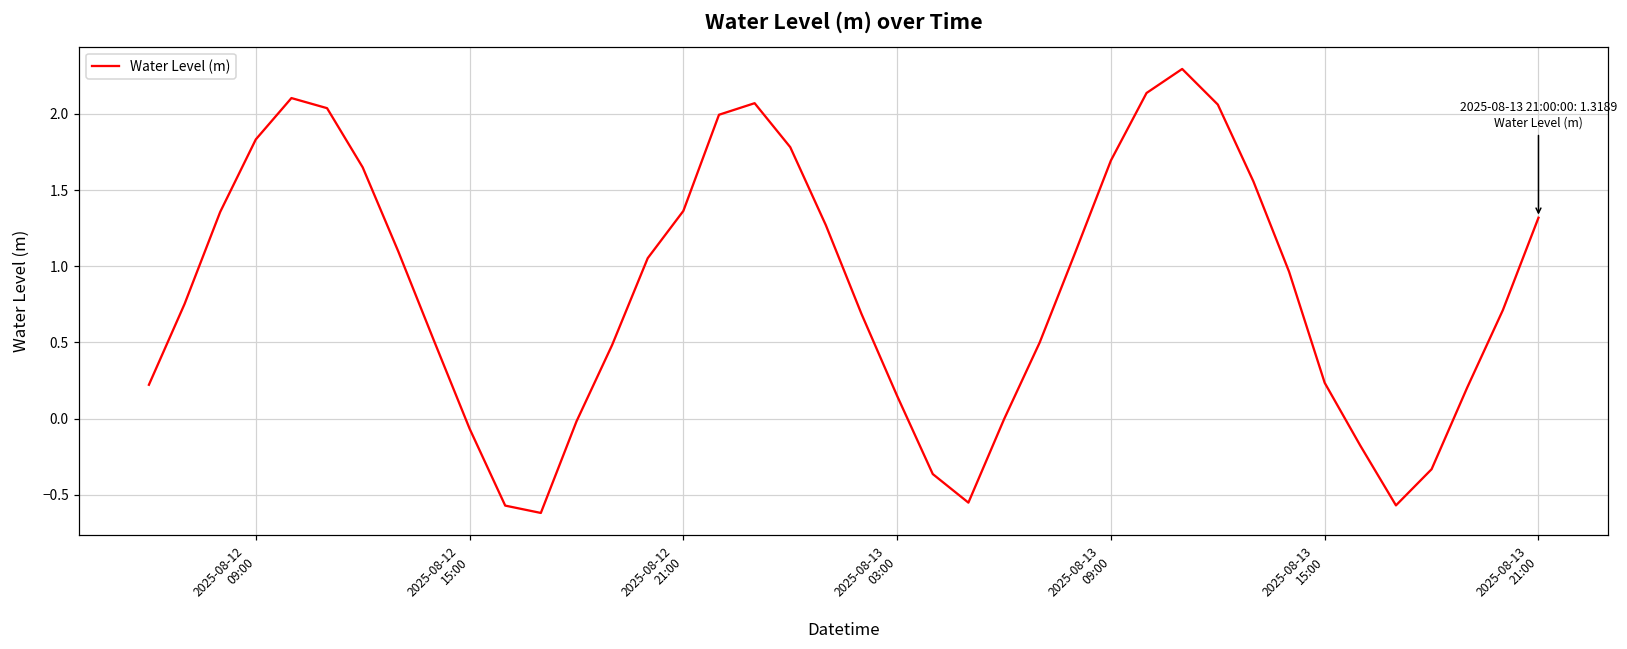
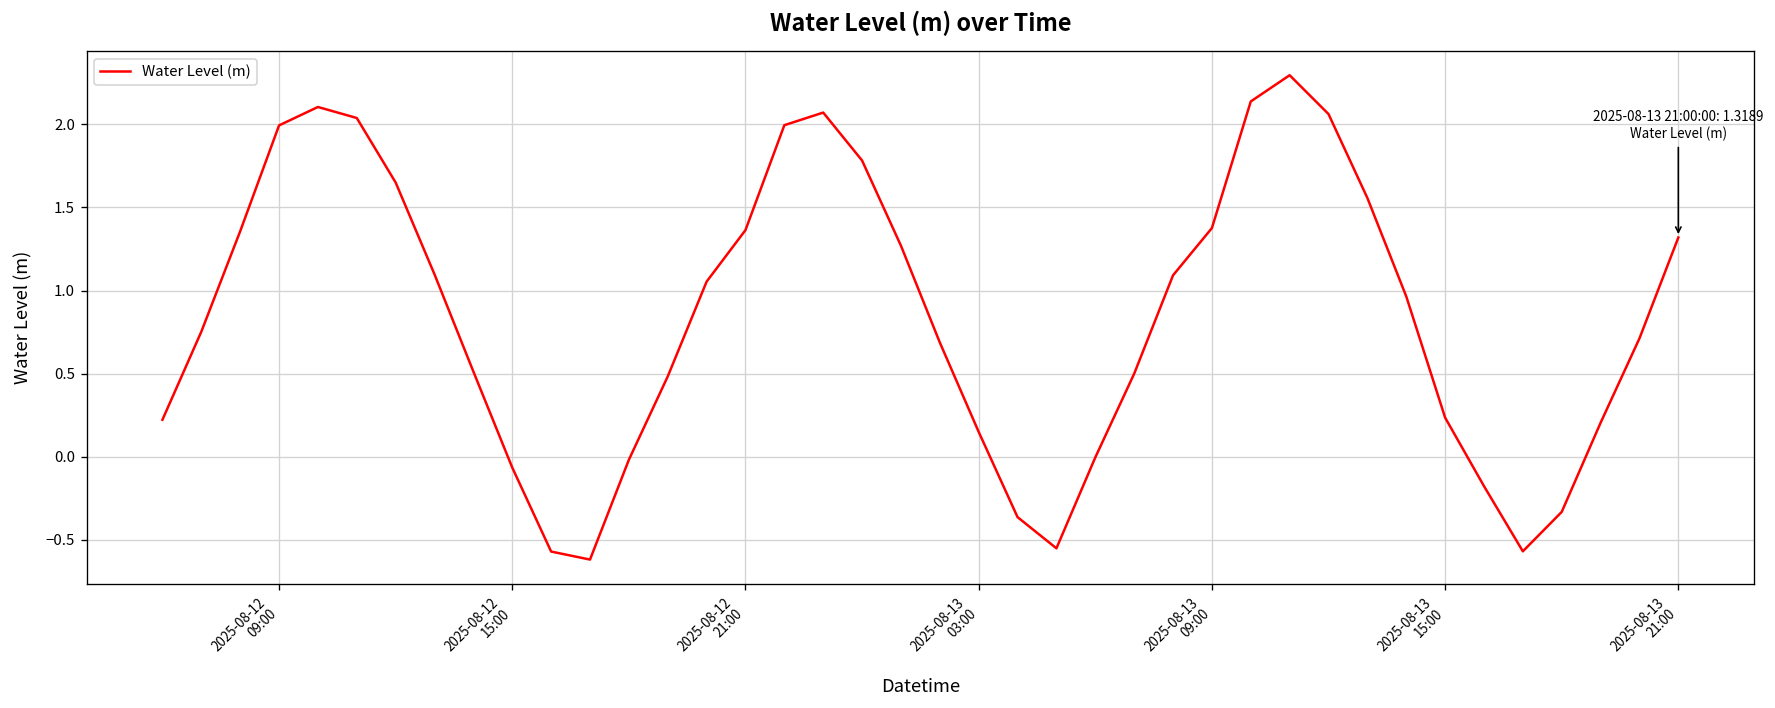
2025-08-12 09:00: 1.83 -> 1.99
2025-08-13 09:00: 1.69 -> 1.38
